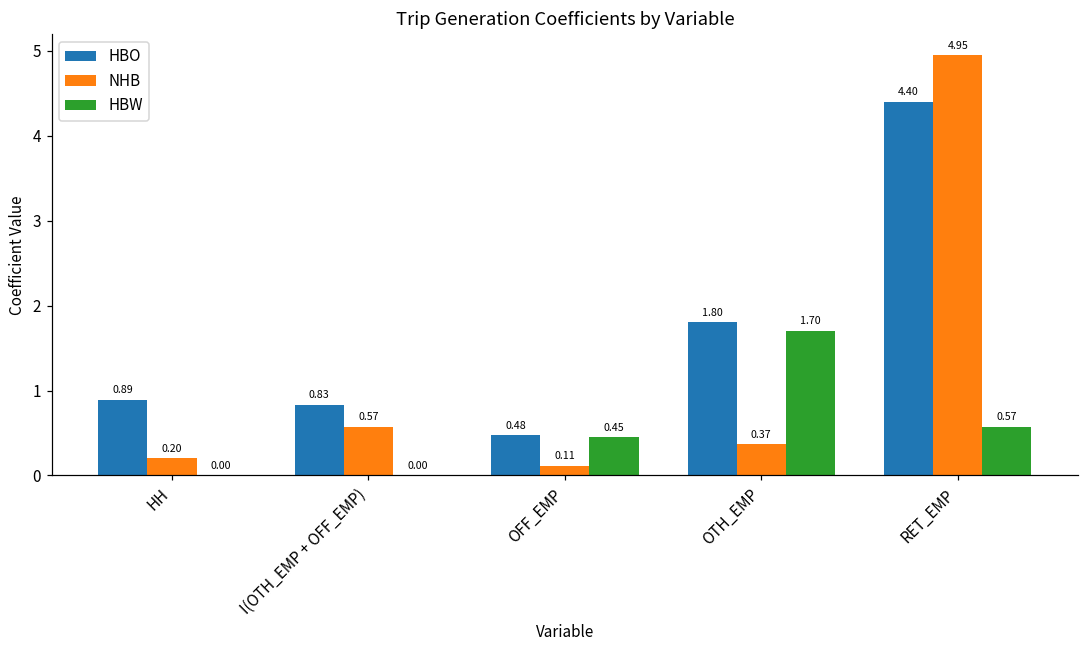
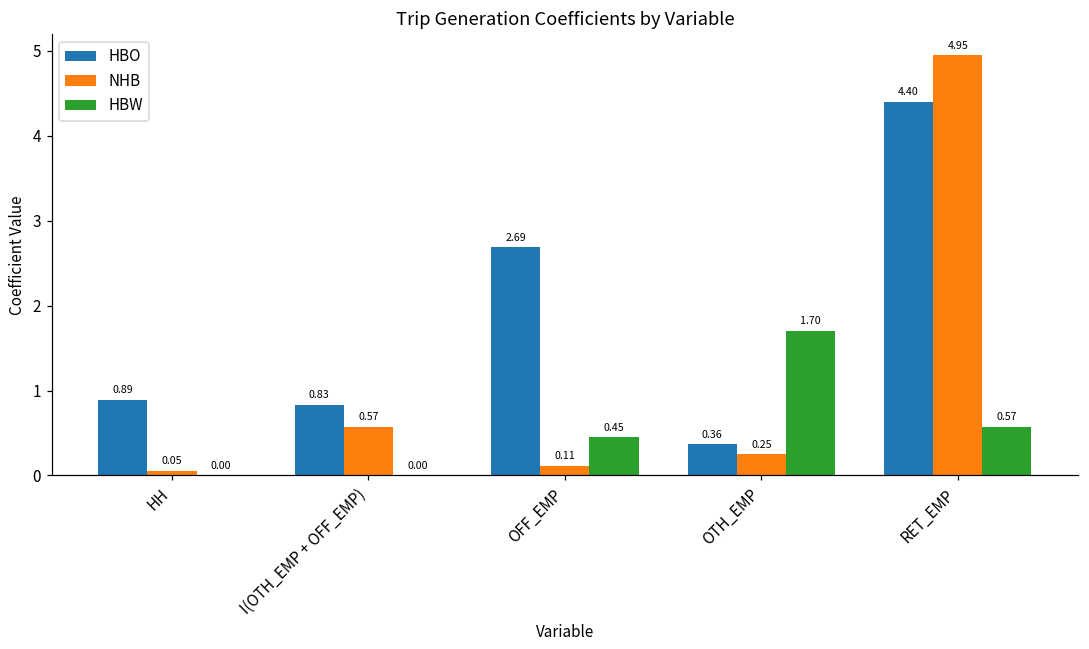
NHB, HH: 0.20 -> 0.05
HBO, OFF_EMP: 0.48 -> 2.69
HBO, OTH_EMP: 1.80 -> 0.36
NHB, OTH_EMP: 0.37 -> 0.25
